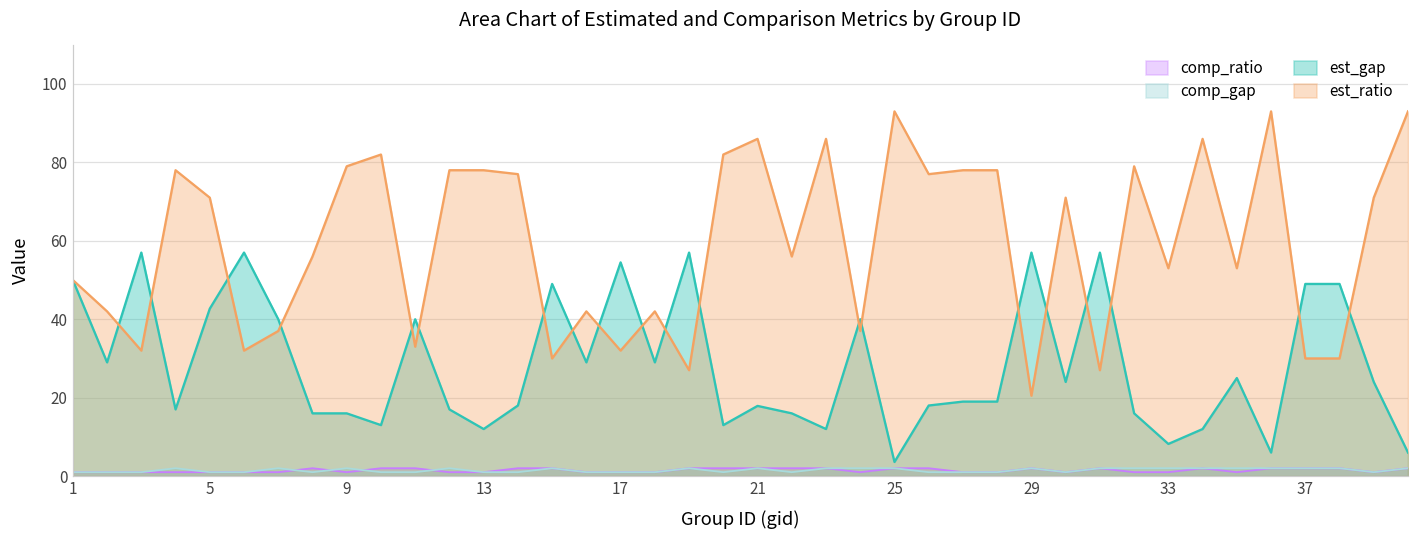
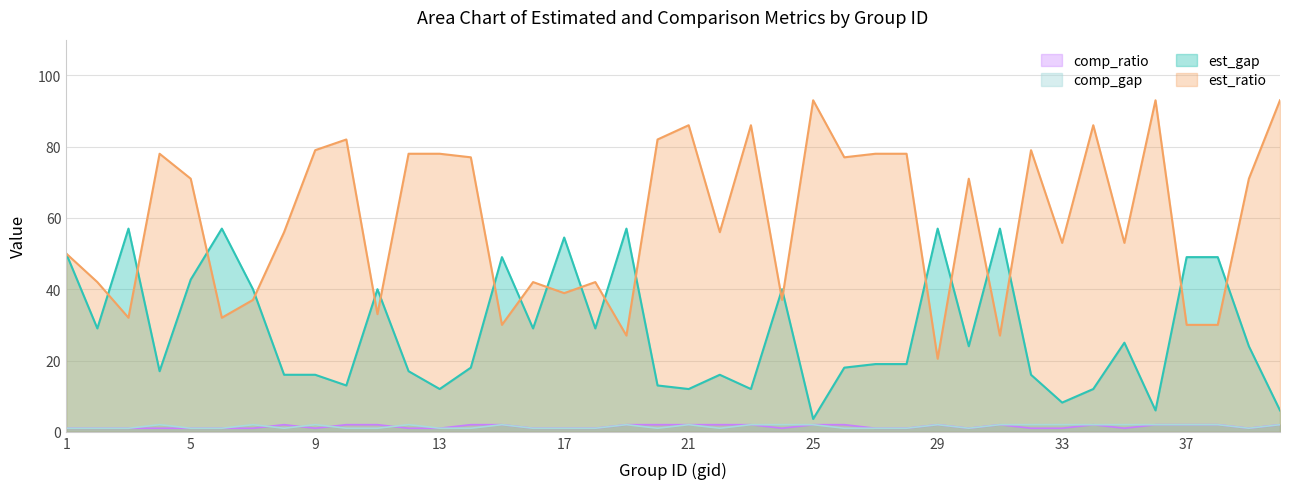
est_ratio, 17: 32 -> 39
est_gap, 21: 18 -> 12
